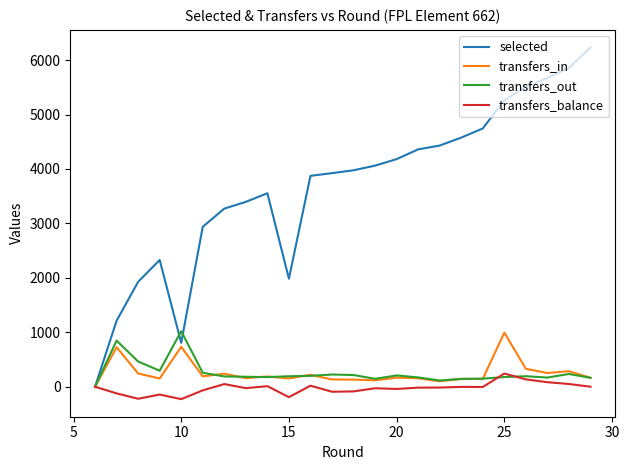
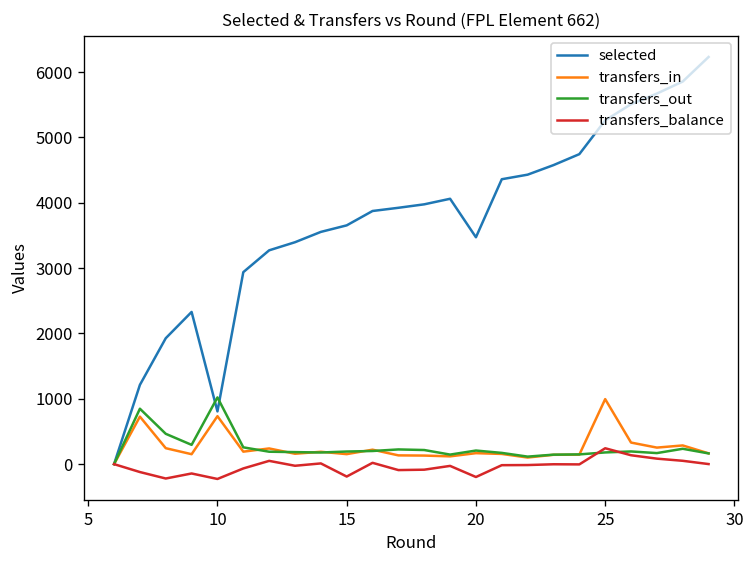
selected, 15: 2000 -> 3700
selected, 20: 4200 -> 3500
transfers_balance, 20: 0 -> -200
